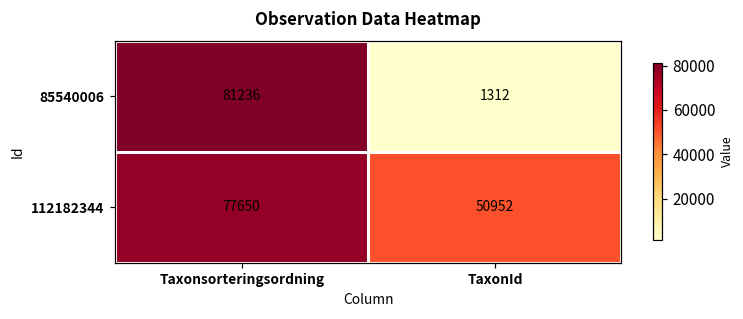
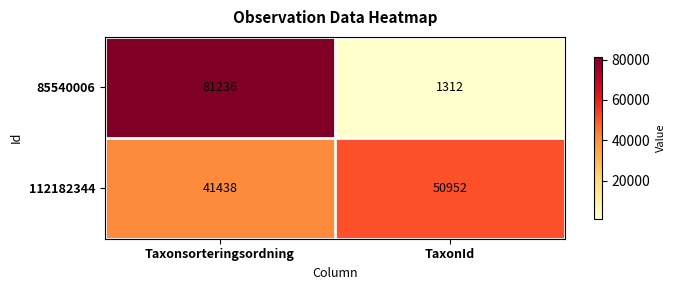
112182344, Taxonsorteringsordning: 77650 -> 41438
